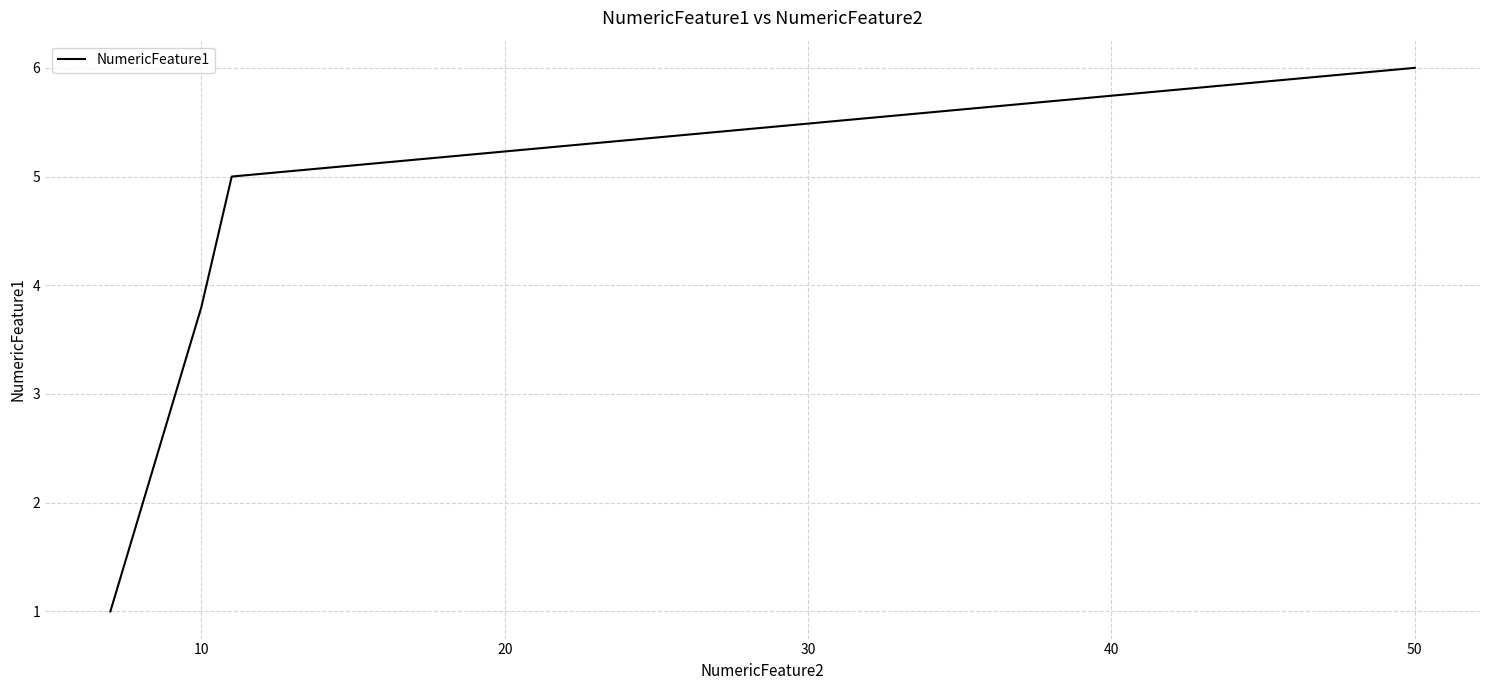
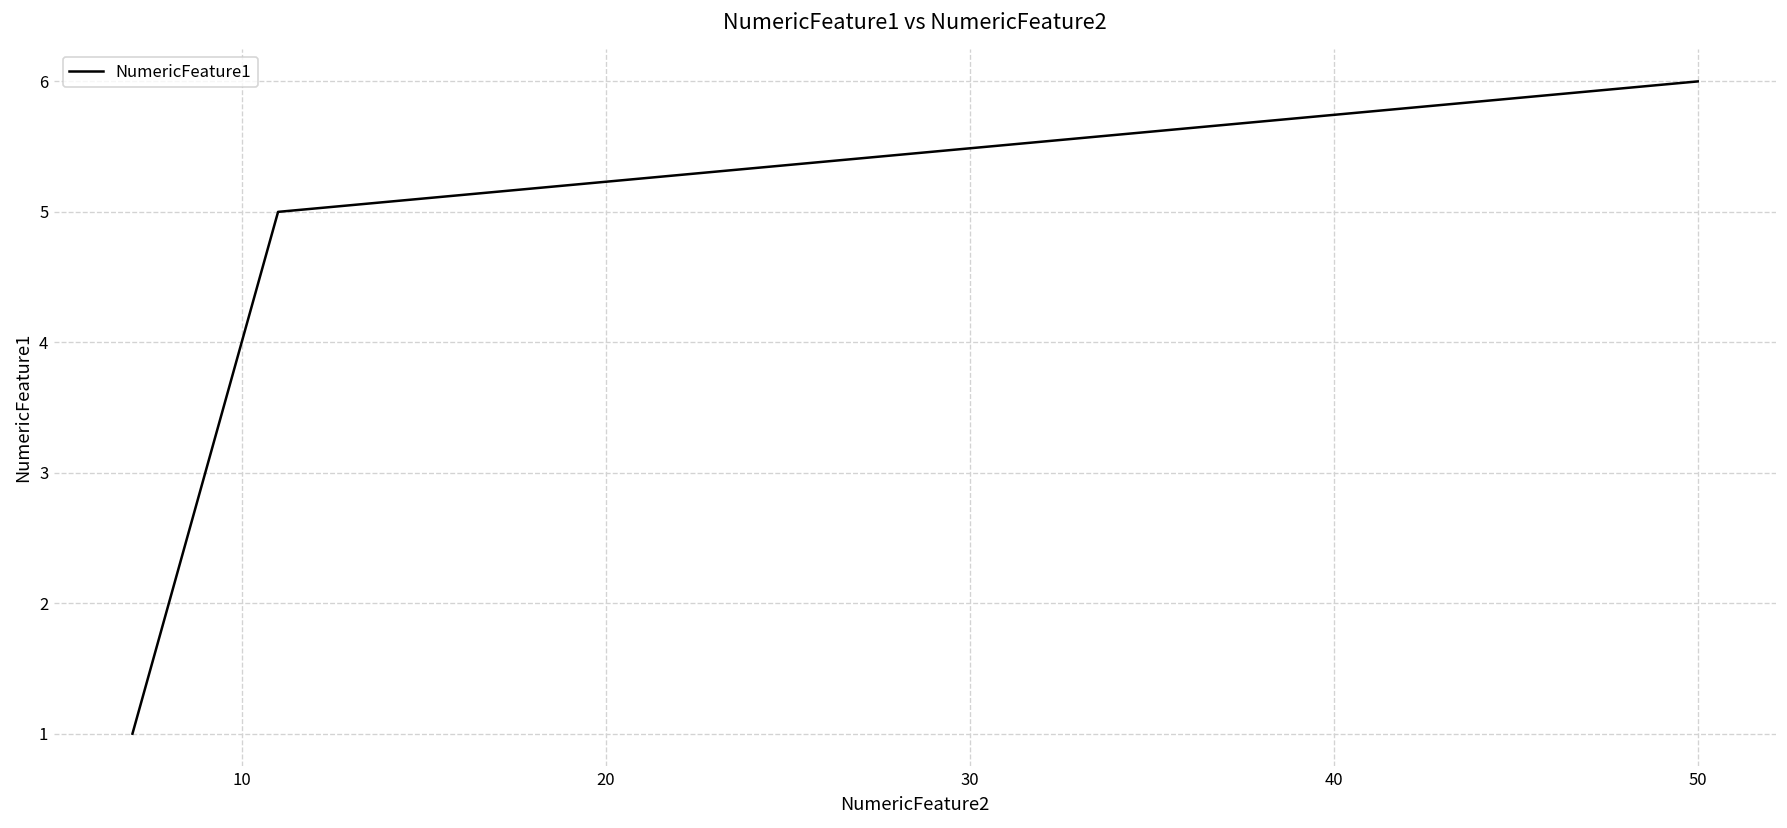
10: 3.8 -> 4.0
